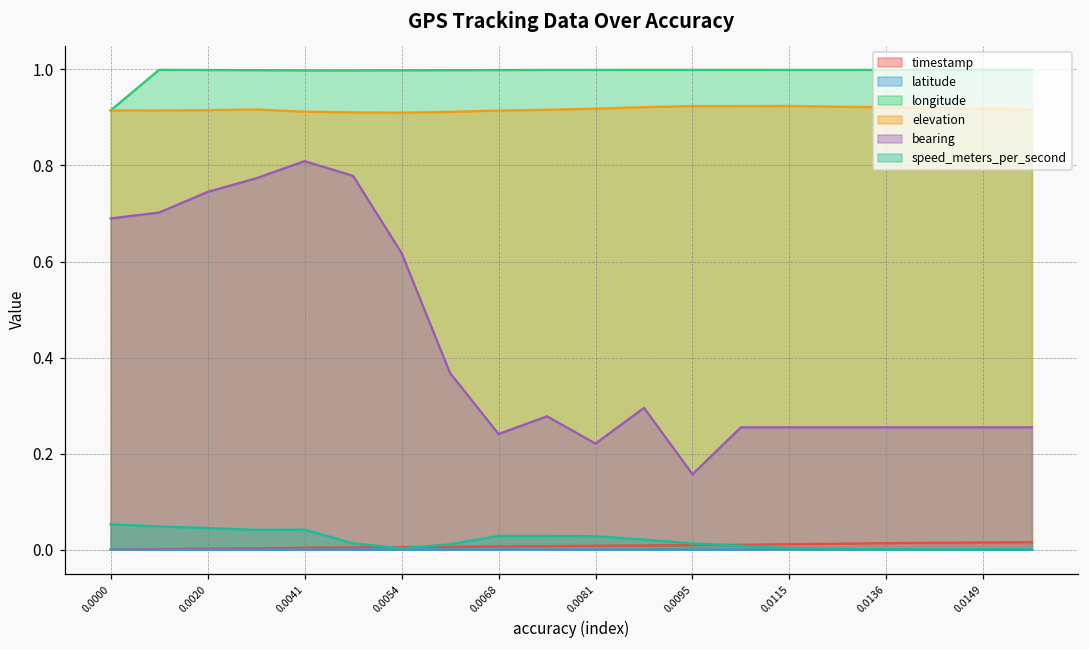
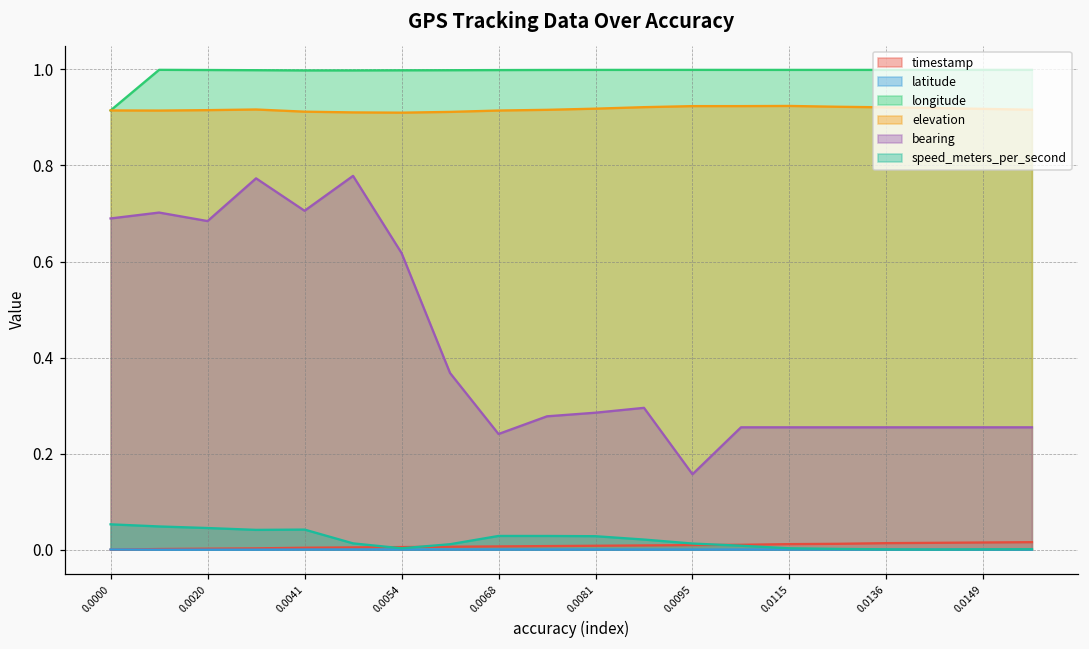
bearing, 0.0020: 0.74 -> 0.68
bearing, 0.0041: 0.81 -> 0.71
bearing, 0.0081: 0.22 -> 0.29
